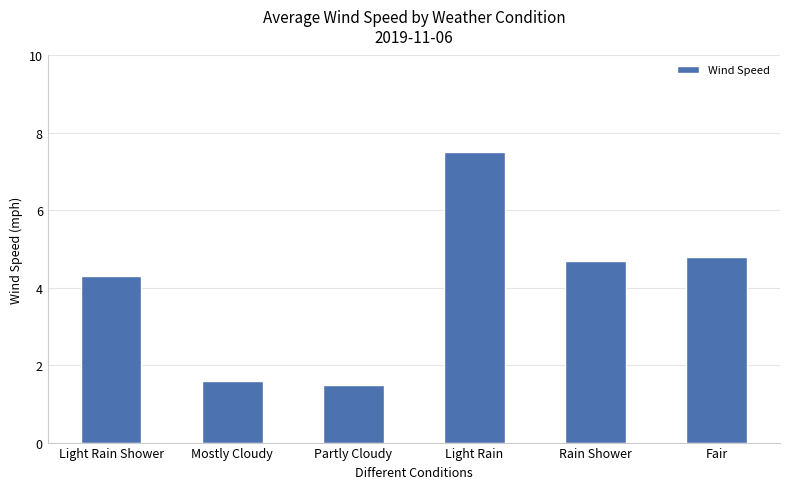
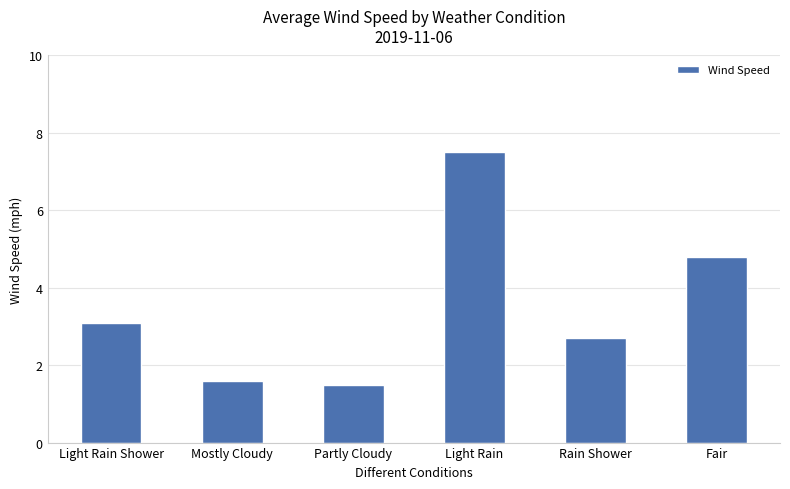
Light Rain Shower: 4.3 -> 3.1
Rain Shower: 4.7 -> 2.7
